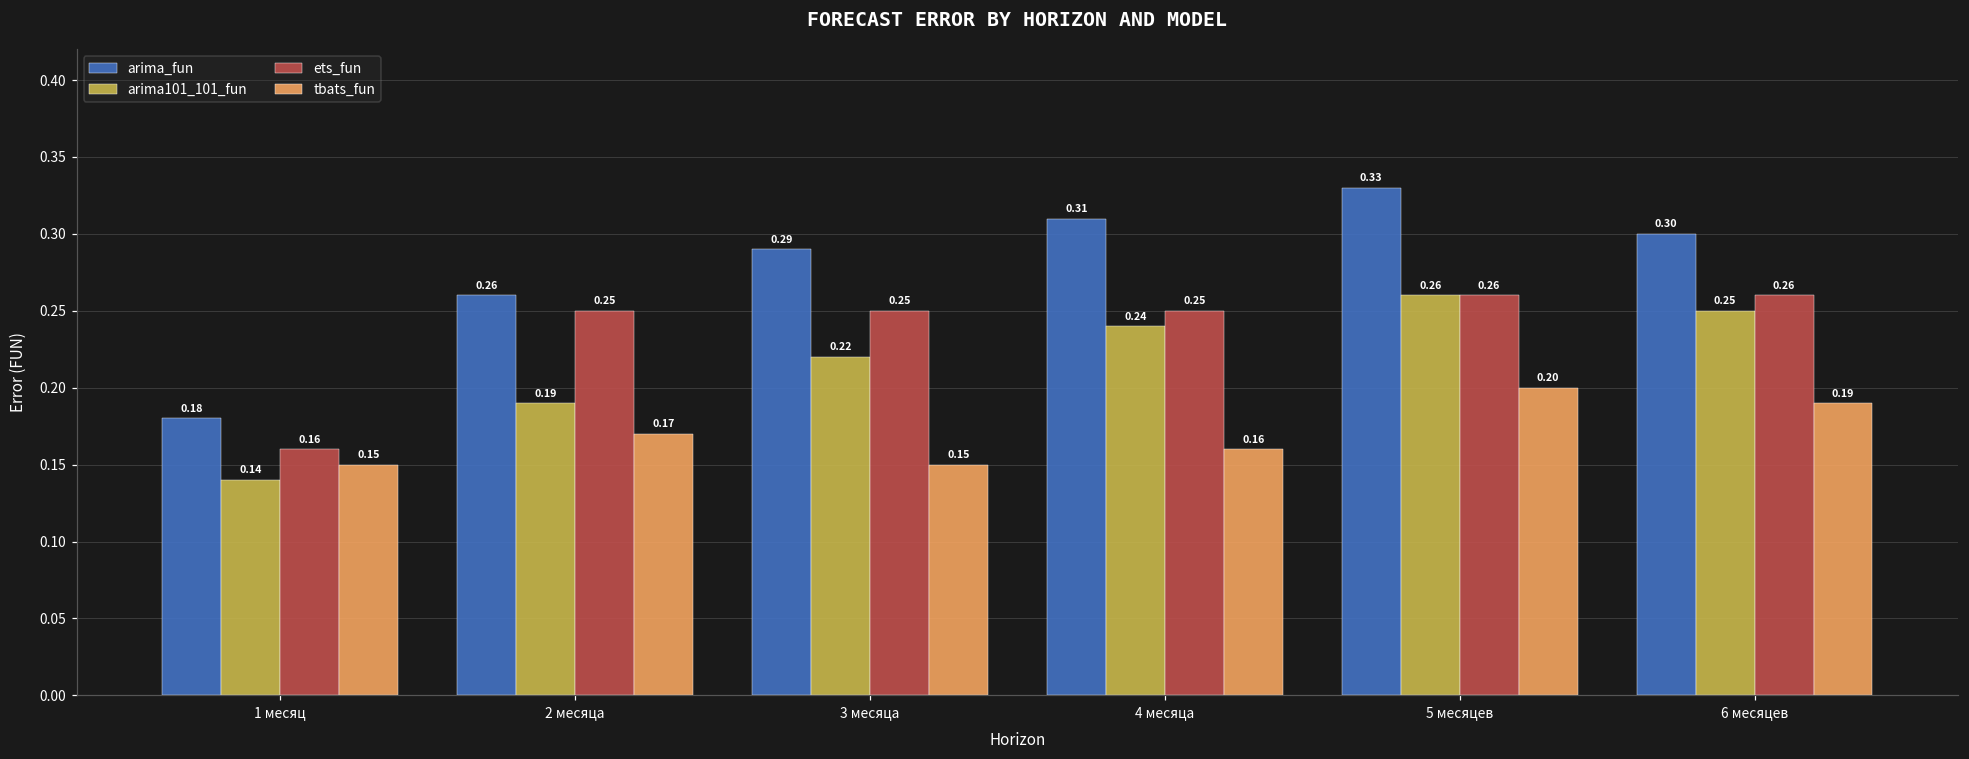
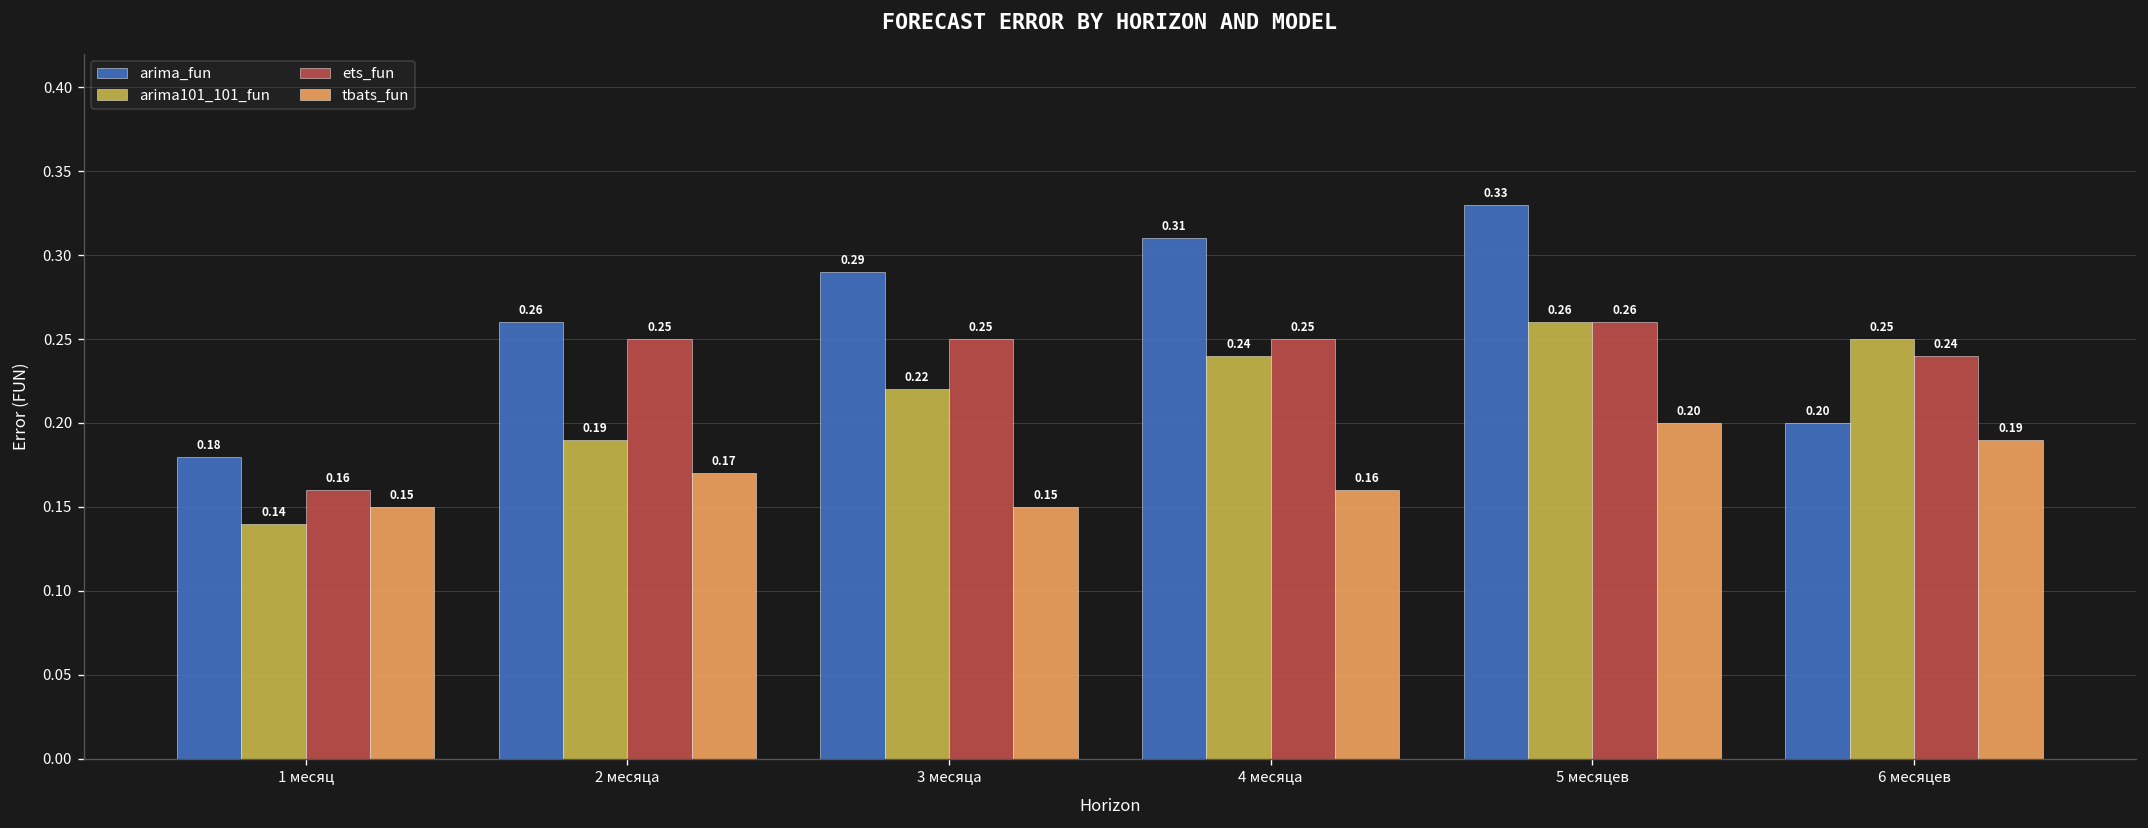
arima_fun, 6 месяцев: 0.30 -> 0.20
ets_fun, 6 месяцев: 0.26 -> 0.24
